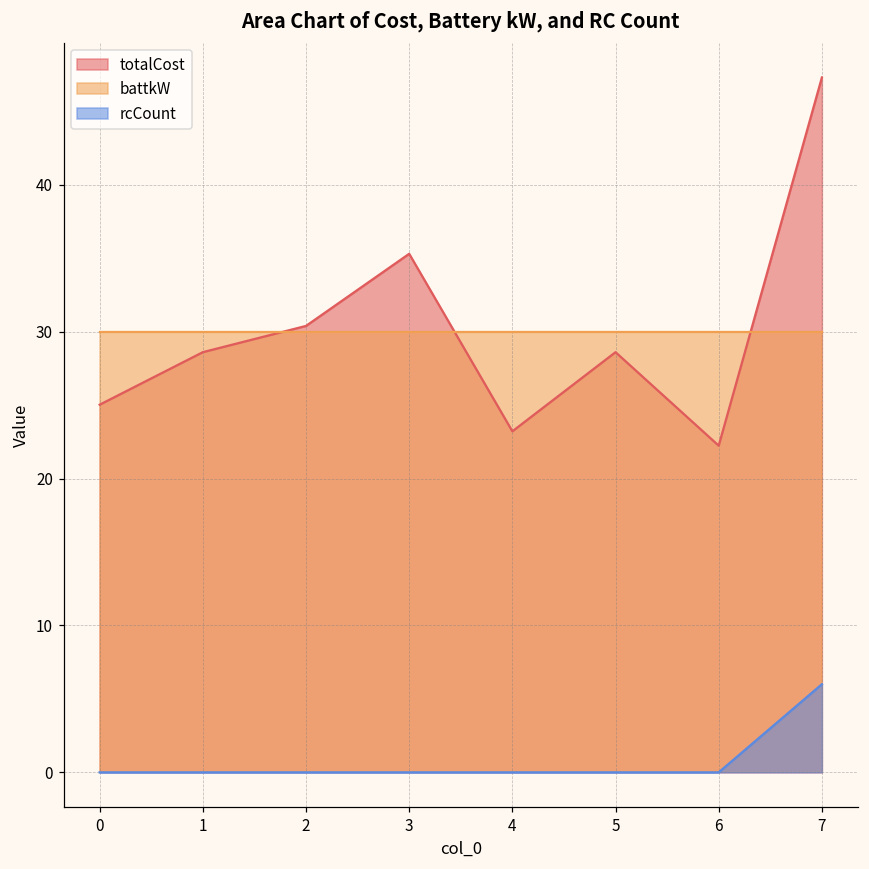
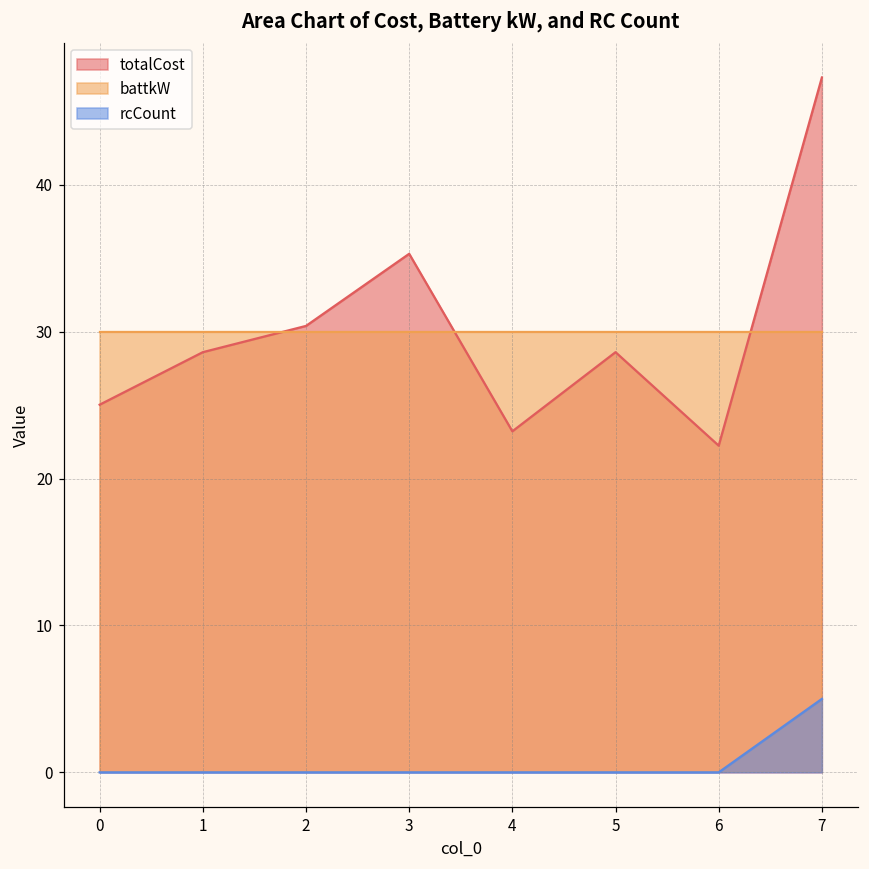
rcCount, 7: 6 -> 5
